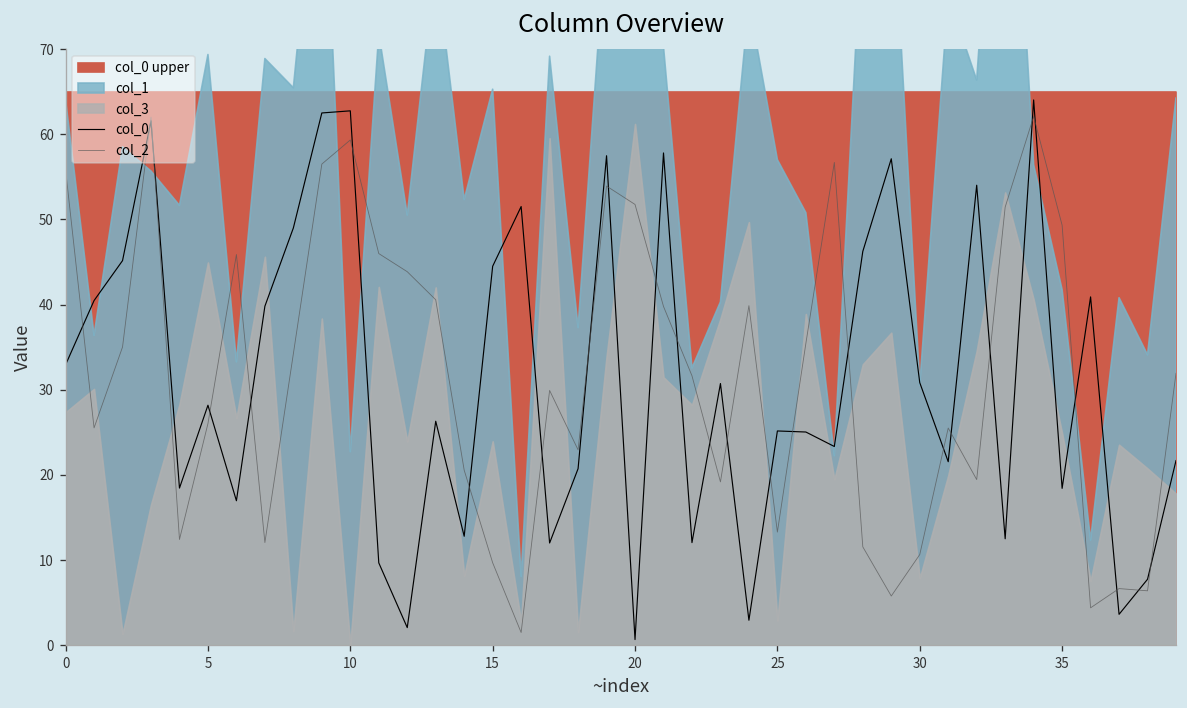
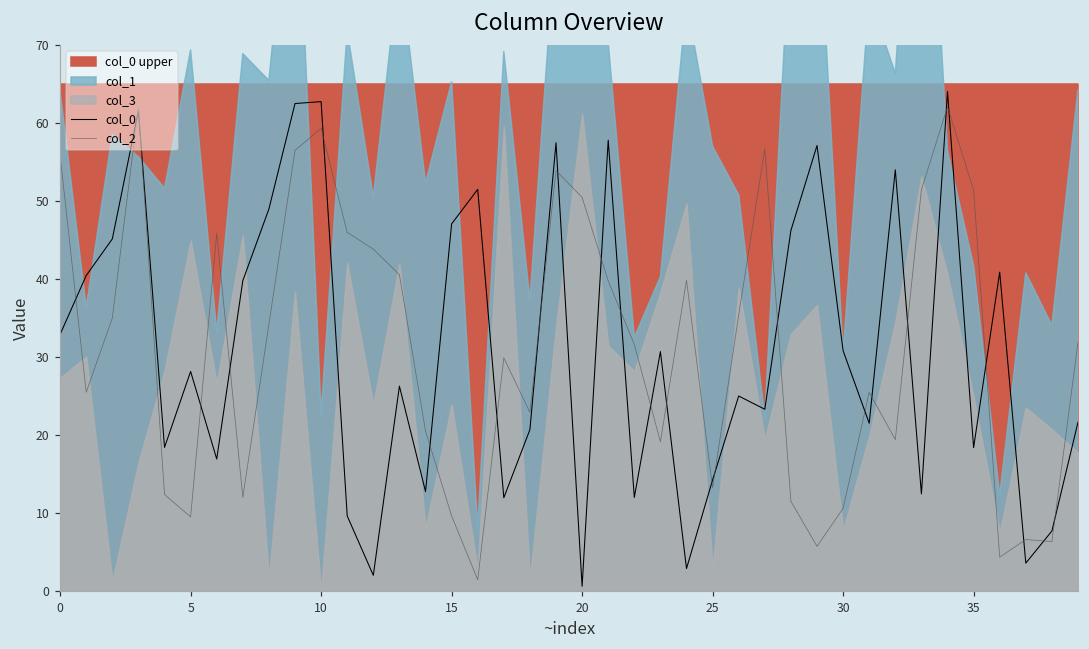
col_2, 5: 26 -> 10
col_0, 15: 44 -> 47
col_2, 20: 52 -> 50
col_0, 25: 25 -> 14
col_2, 35: 49 -> 51
